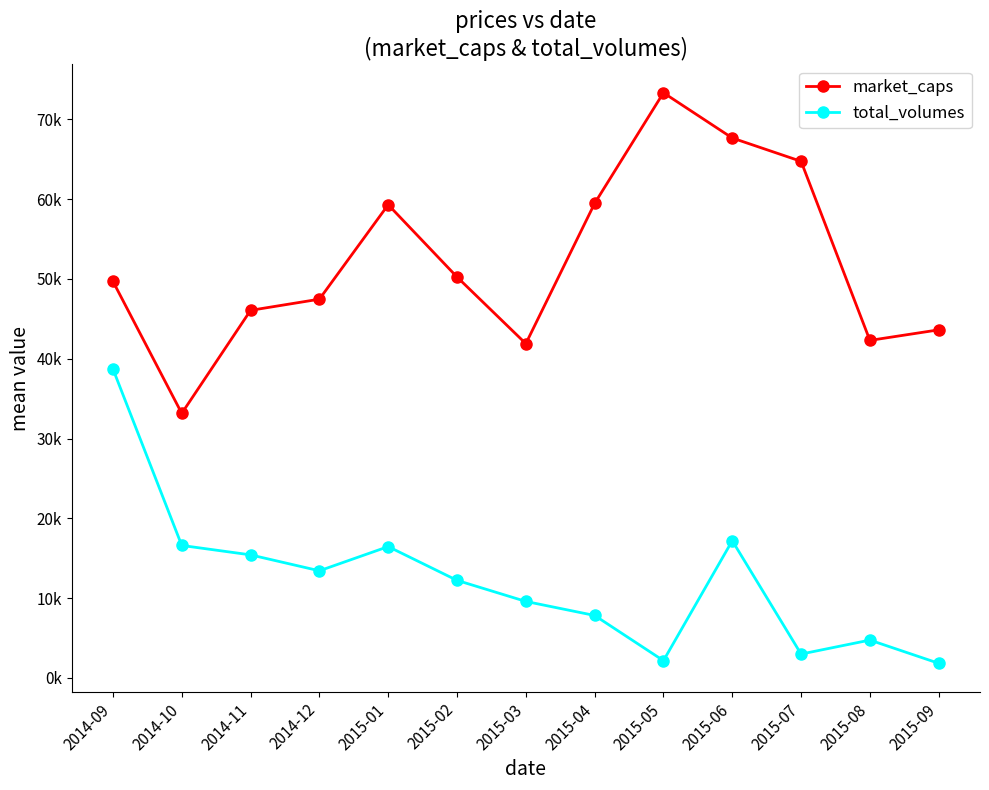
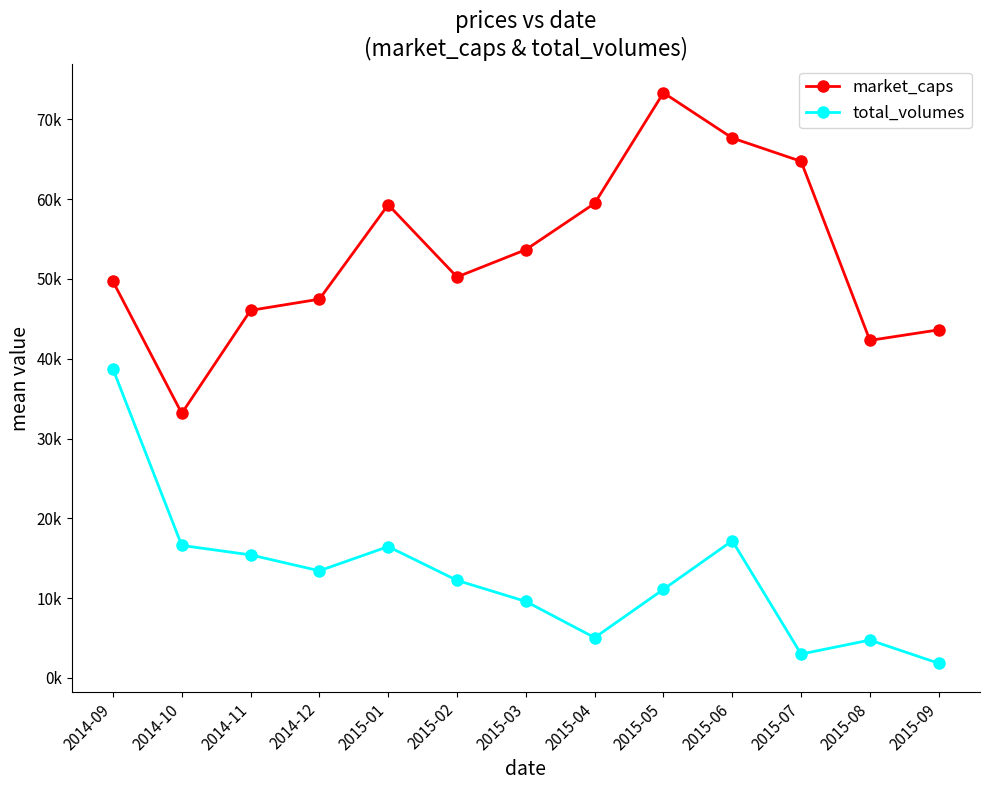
market_caps, 2015-03: 42000 -> 54000
total_volumes, 2015-04: 8000 -> 5000
total_volumes, 2015-05: 2000 -> 11000
